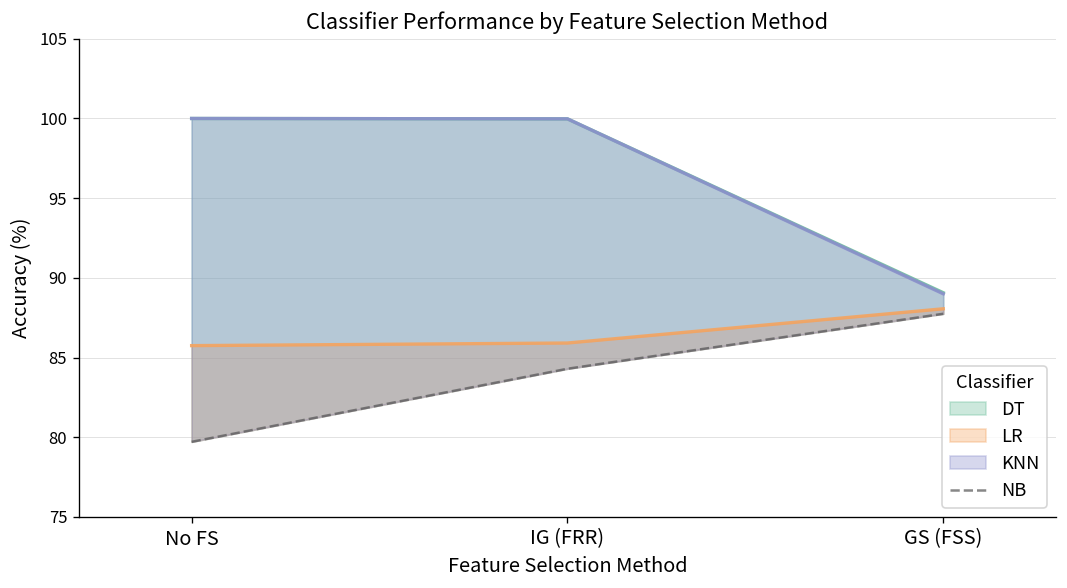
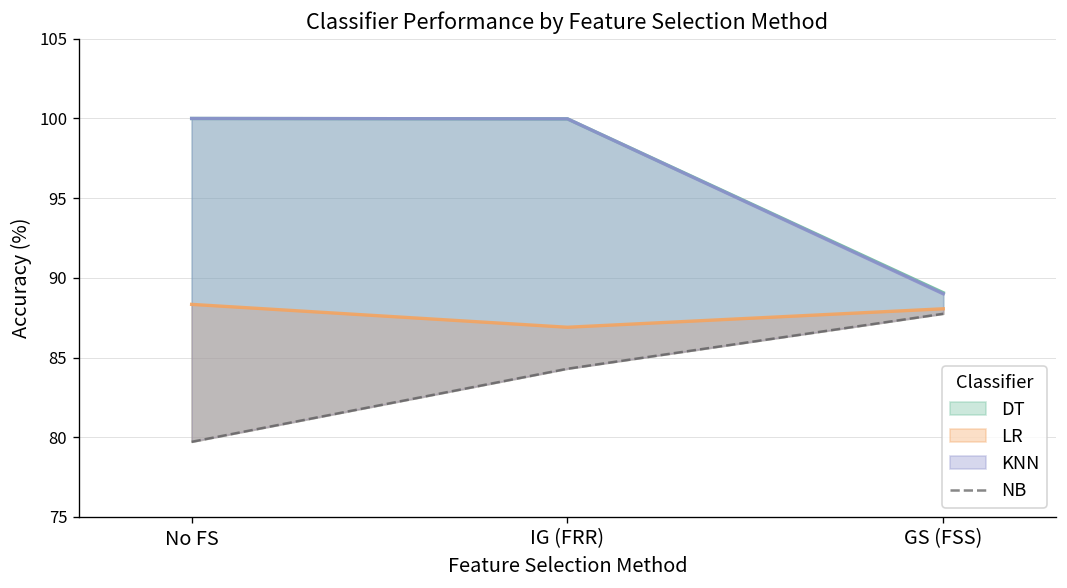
LR, No FS: 85.7 -> 88.3
LR, IG (FRR): 85.9 -> 86.9
